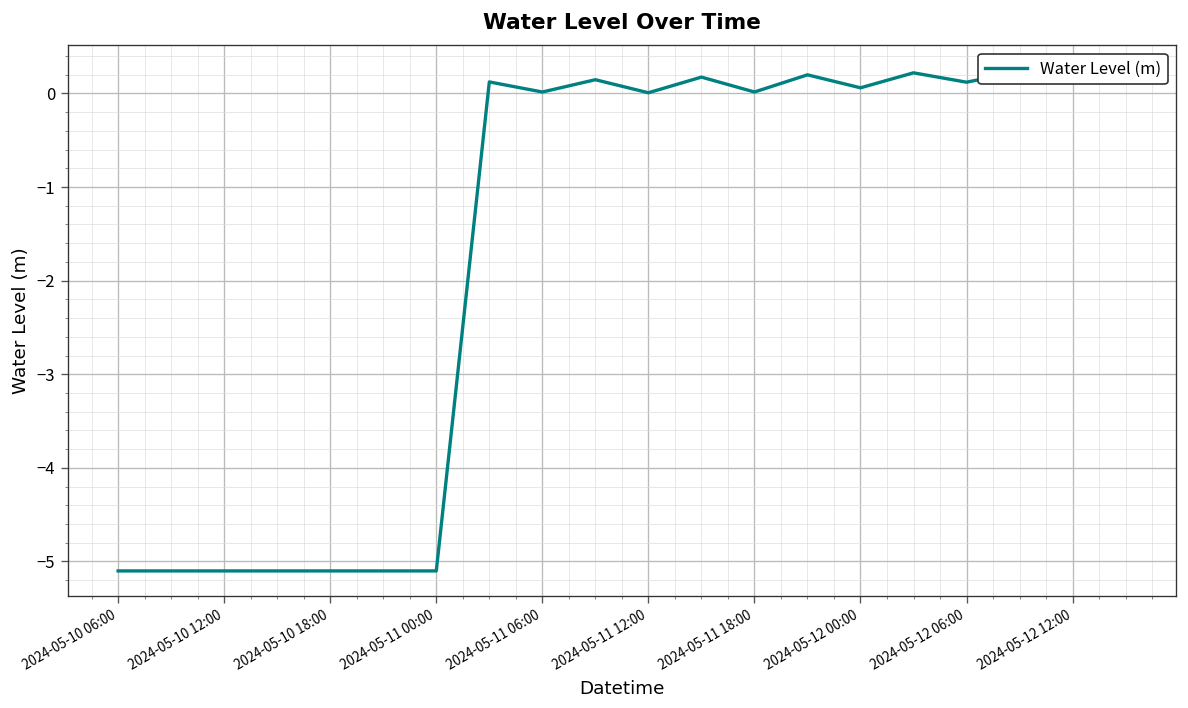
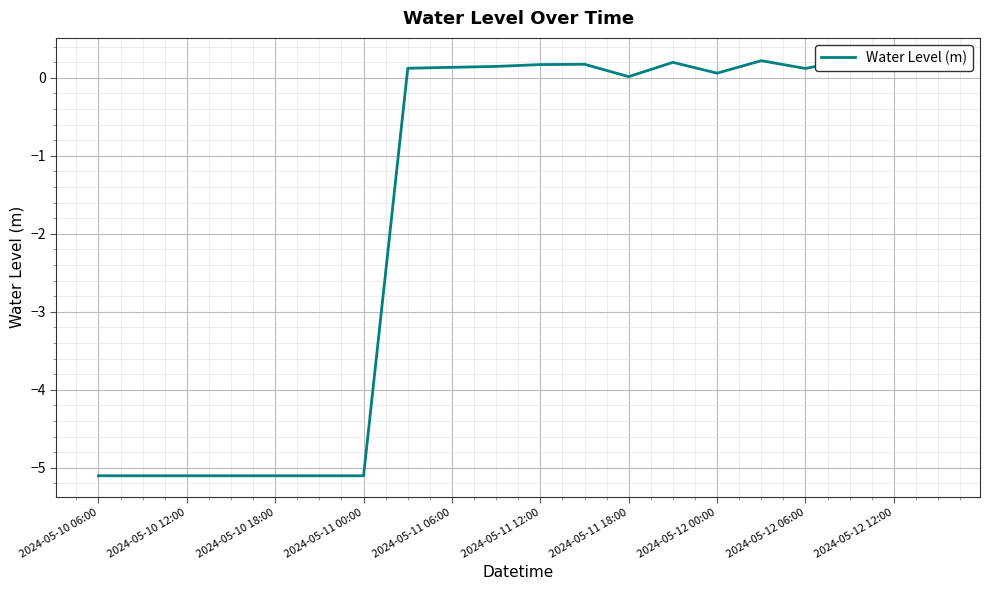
2024-05-11 06:00: 0.0 -> 0.1
2024-05-11 12:00: 0.0 -> 0.2
